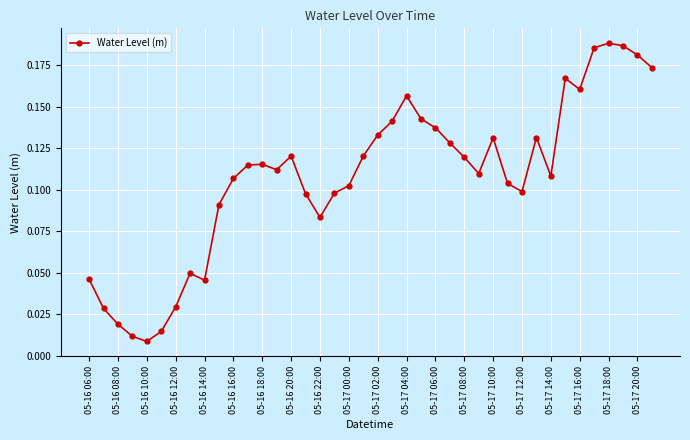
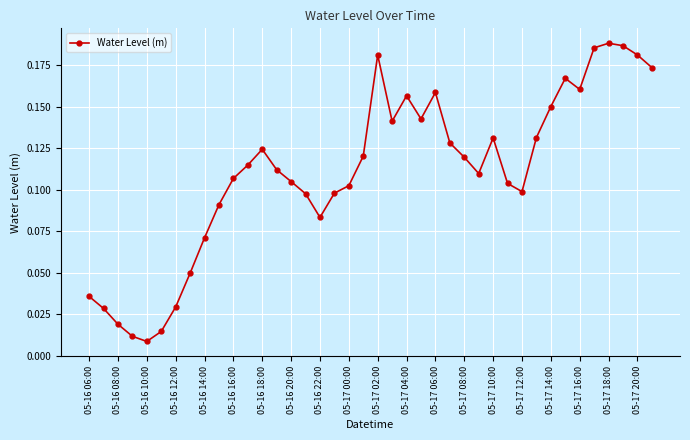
05-16 06:00: 0.046 -> 0.036
05-16 14:00: 0.045 -> 0.071
05-16 18:00: 0.115 -> 0.124
05-16 20:00: 0.120 -> 0.105
05-17 02:00: 0.133 -> 0.181
05-17 06:00: 0.137 -> 0.159
05-17 14:00: 0.108 -> 0.150
